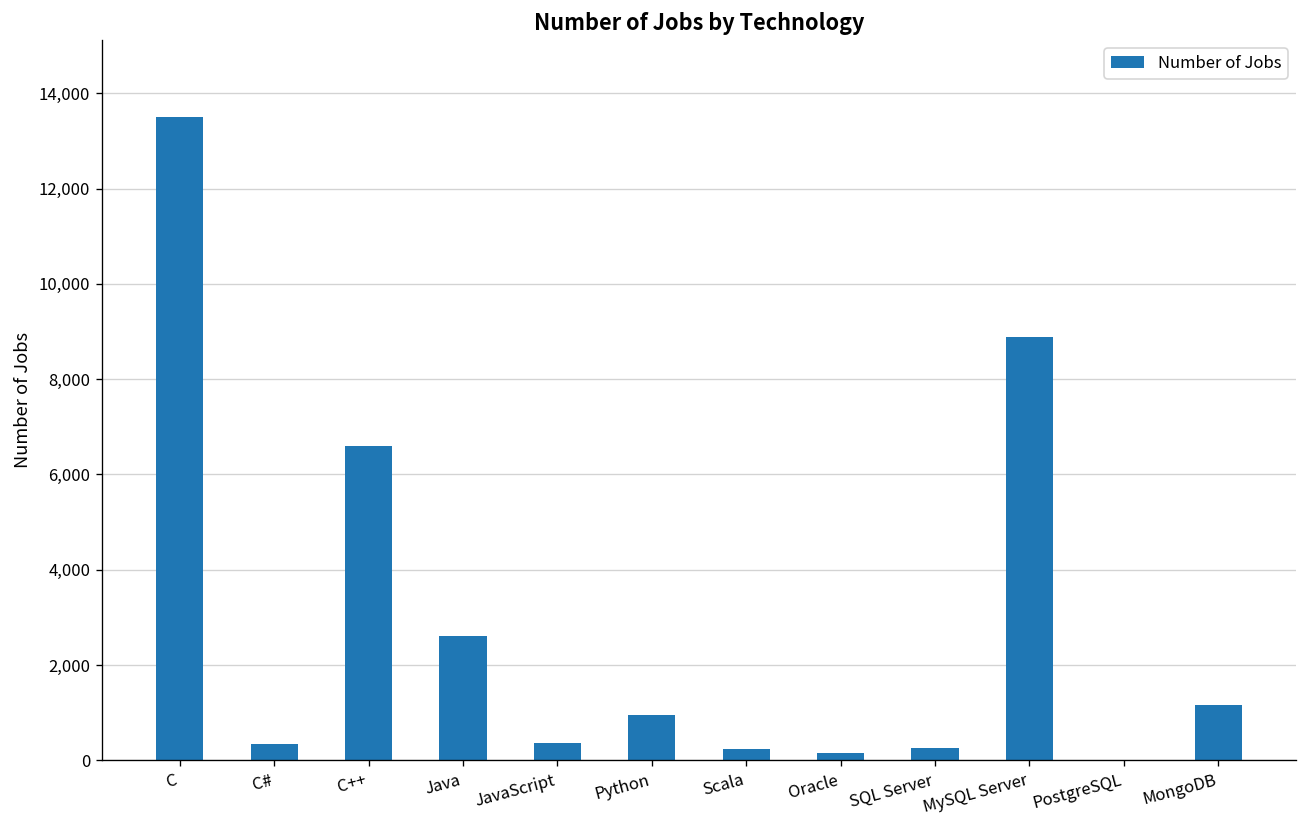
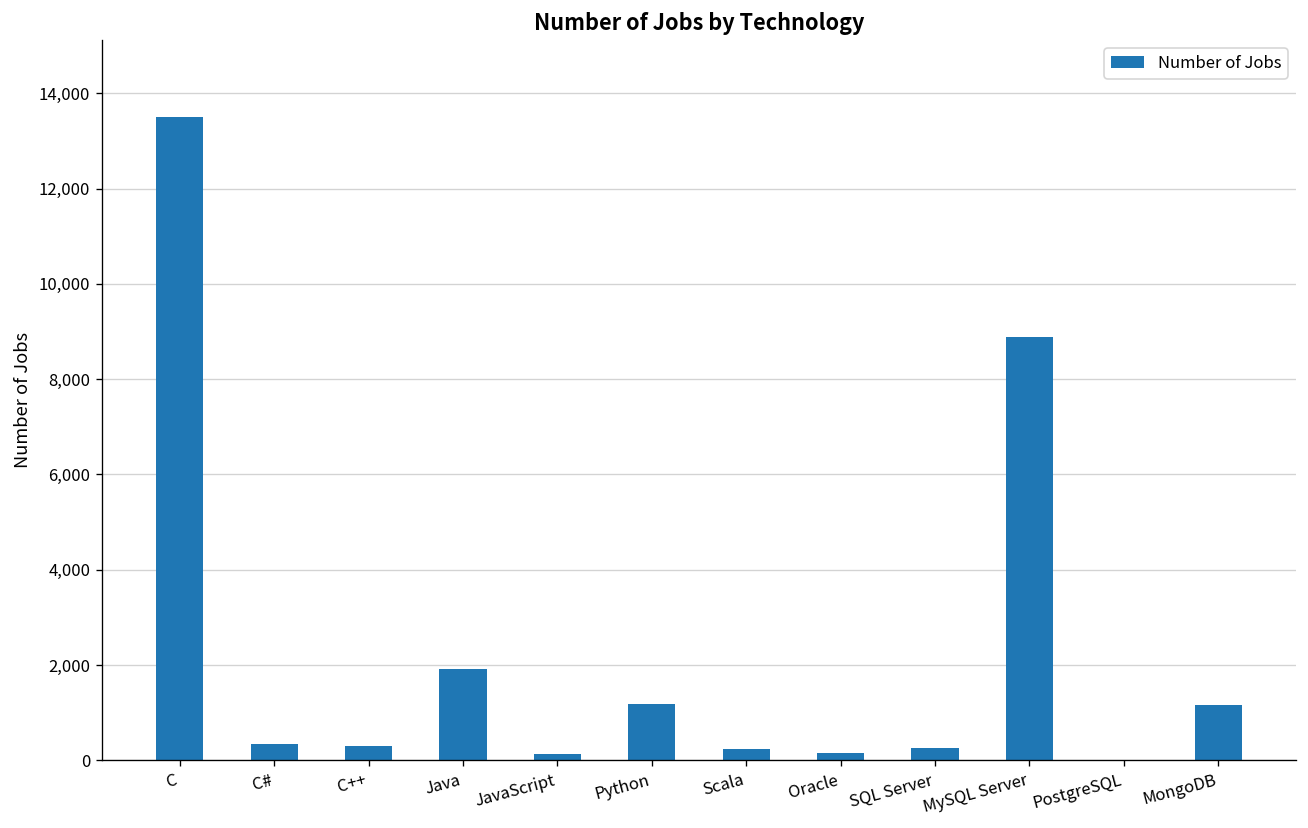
C++: 6,600 -> 300
Java: 2,600 -> 1,900
JavaScript: 400 -> 100
Python: 1,000 -> 1,200
